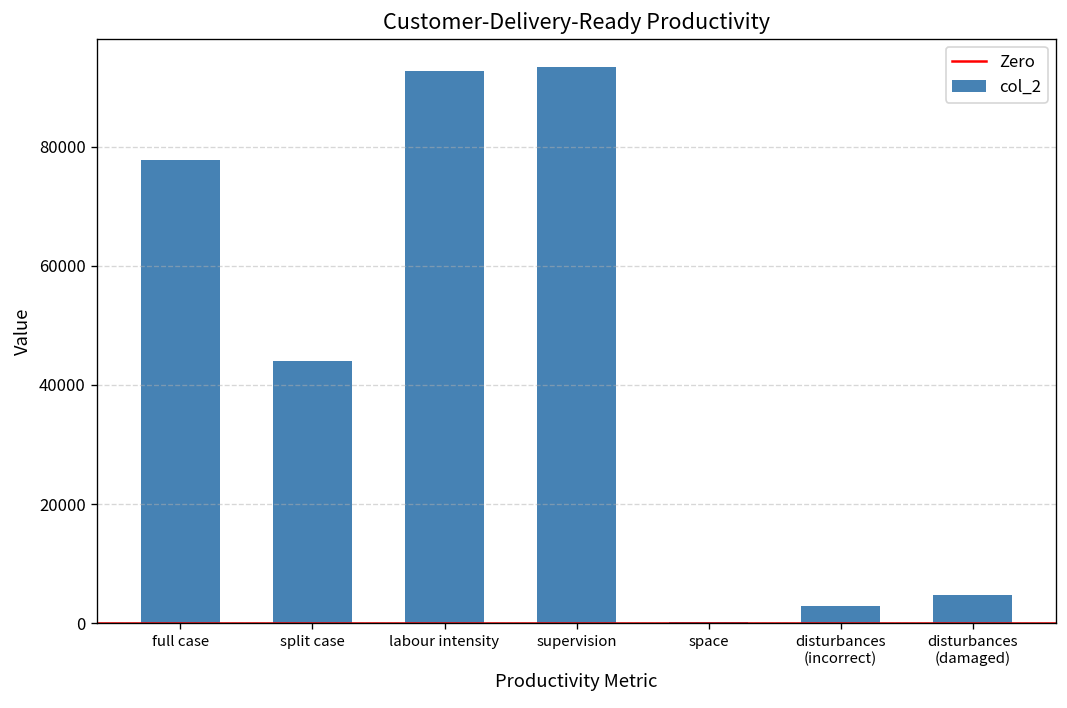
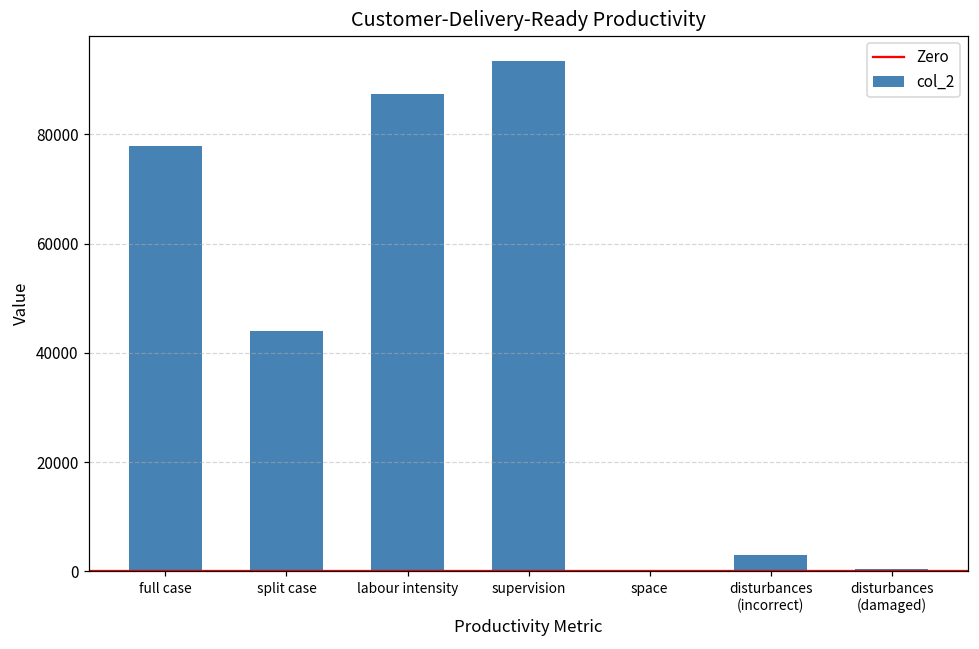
labour intensity: 93000 -> 87000
disturbances (damaged): 5000 -> 0
